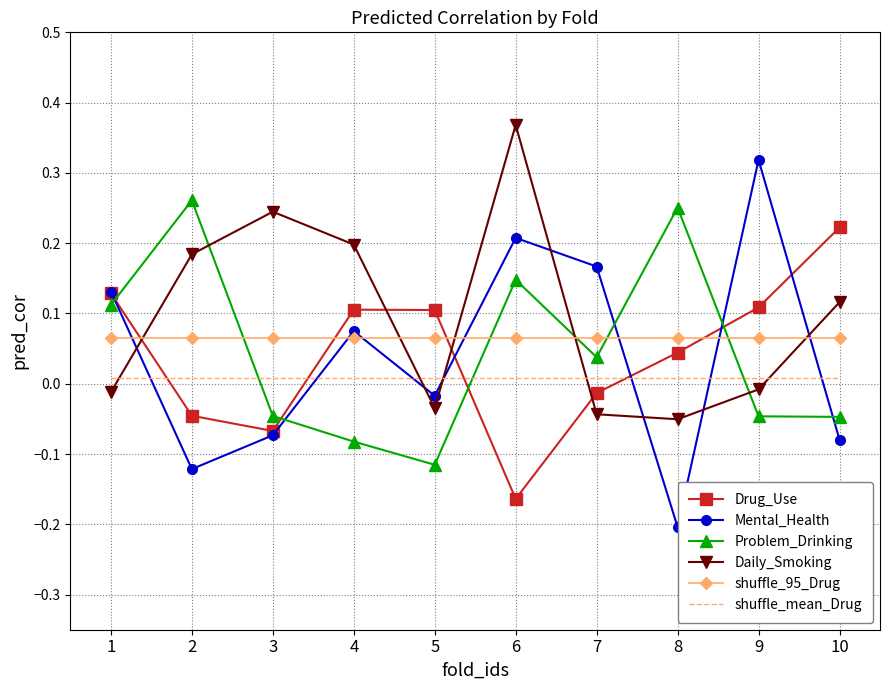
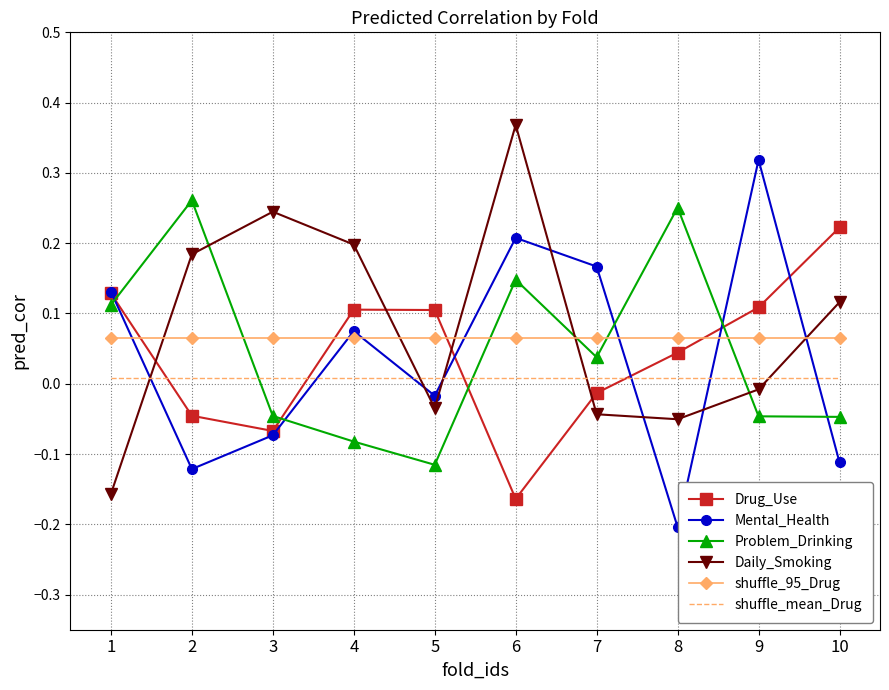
Daily_Smoking, 1: -0.01 -> -0.16
Mental_Health, 10: -0.08 -> -0.11
